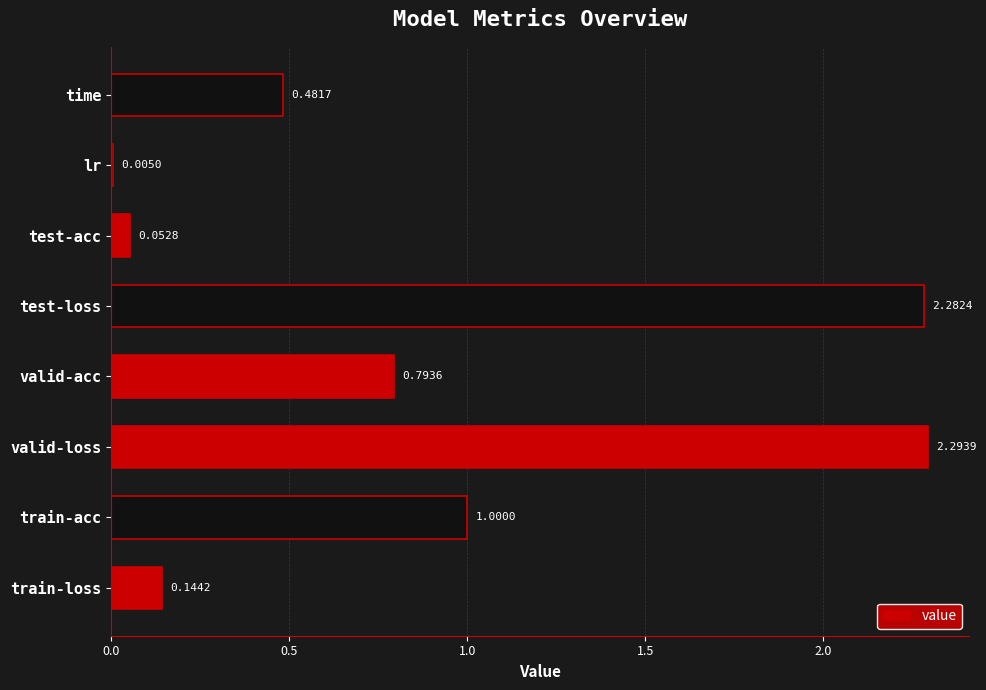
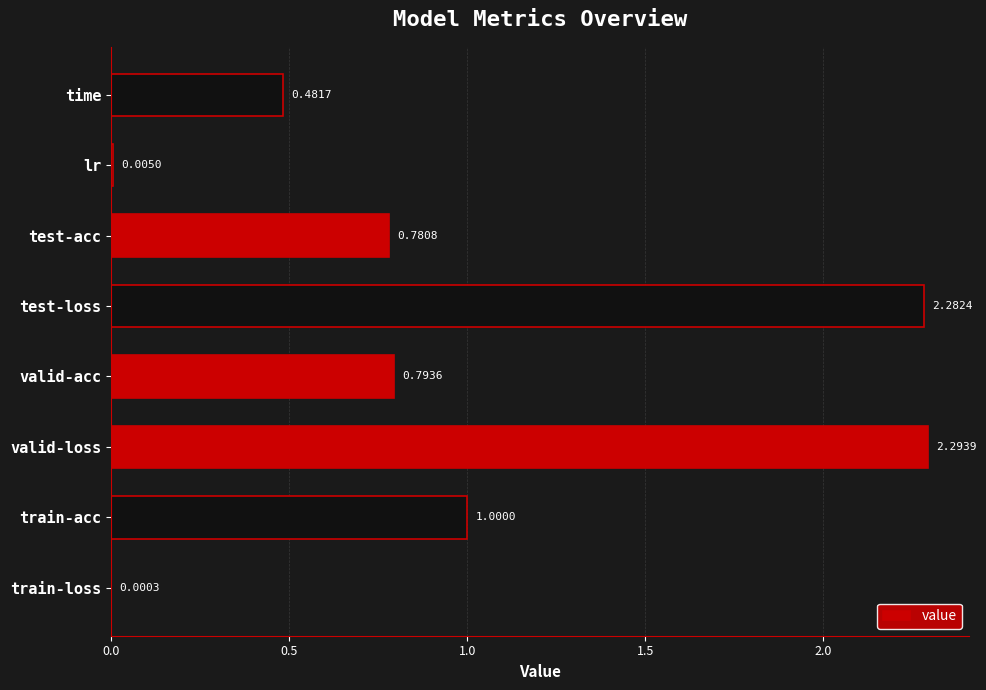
test-acc: 0.0528 -> 0.7808
train-loss: 0.1442 -> 0.0003
